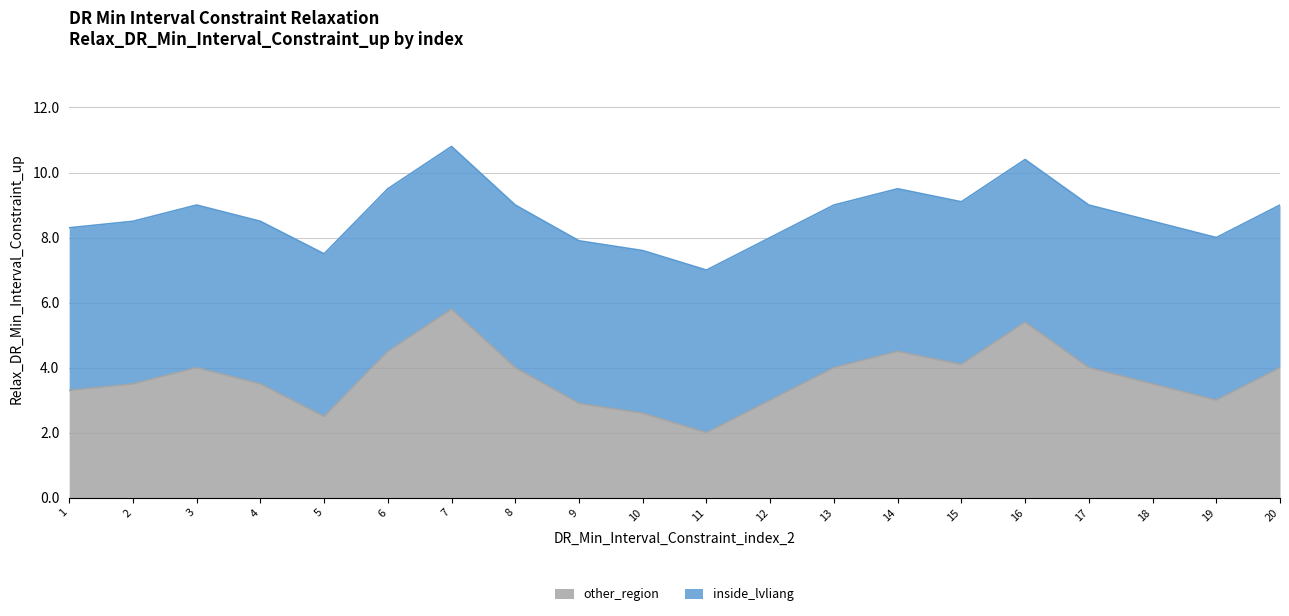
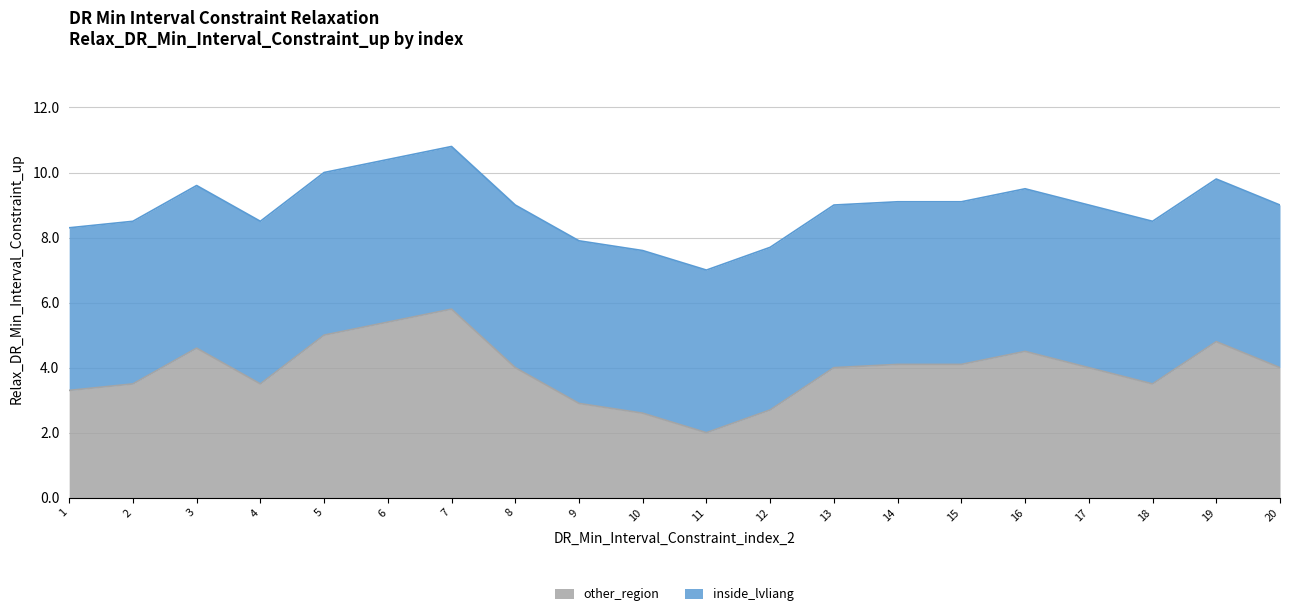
other_region, 3: 4.0 -> 4.6
other_region, 5: 2.5 -> 5.0
other_region, 6: 4.5 -> 5.4
other_region, 12: 3.0 -> 2.7
other_region, 14: 4.5 -> 4.1
other_region, 16: 5.4 -> 4.5
other_region, 19: 3.0 -> 4.8
